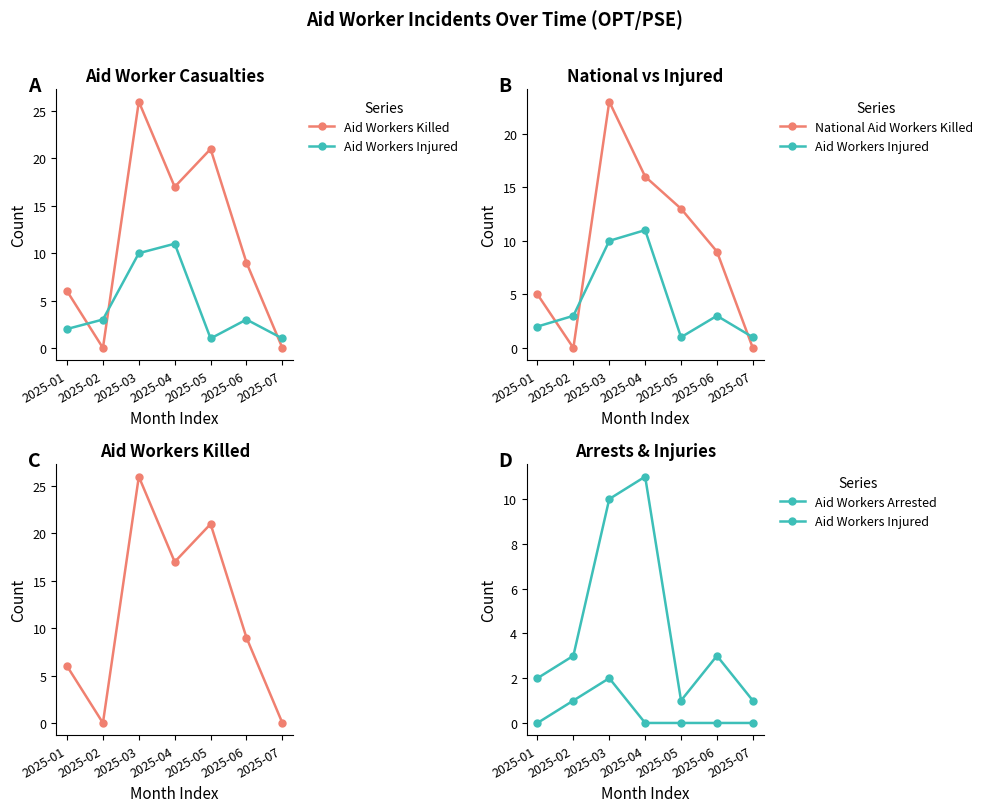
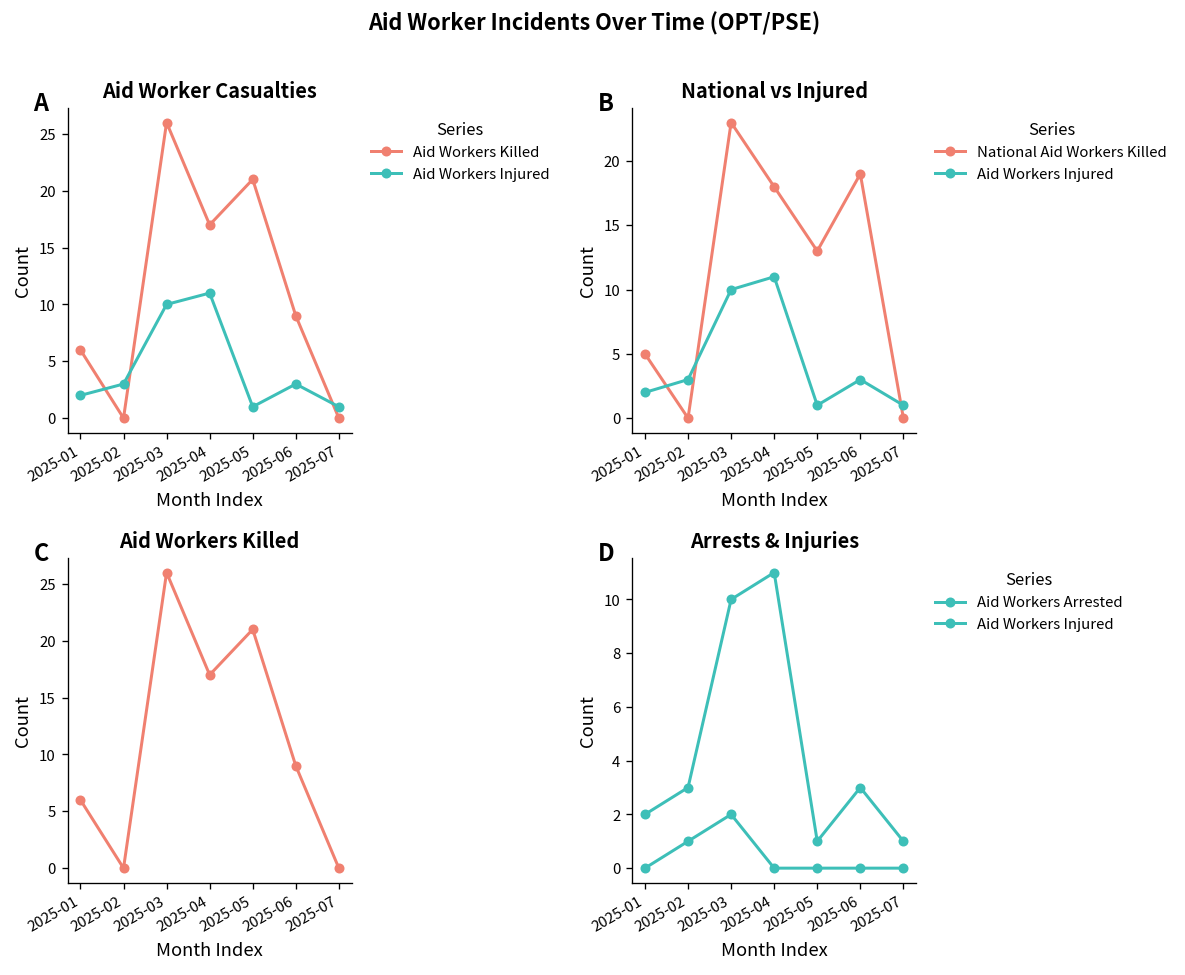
National vs Injured, National Aid Workers Killed, 2025-04: 16 -> 18
National vs Injured, National Aid Workers Killed, 2025-06: 9 -> 19
